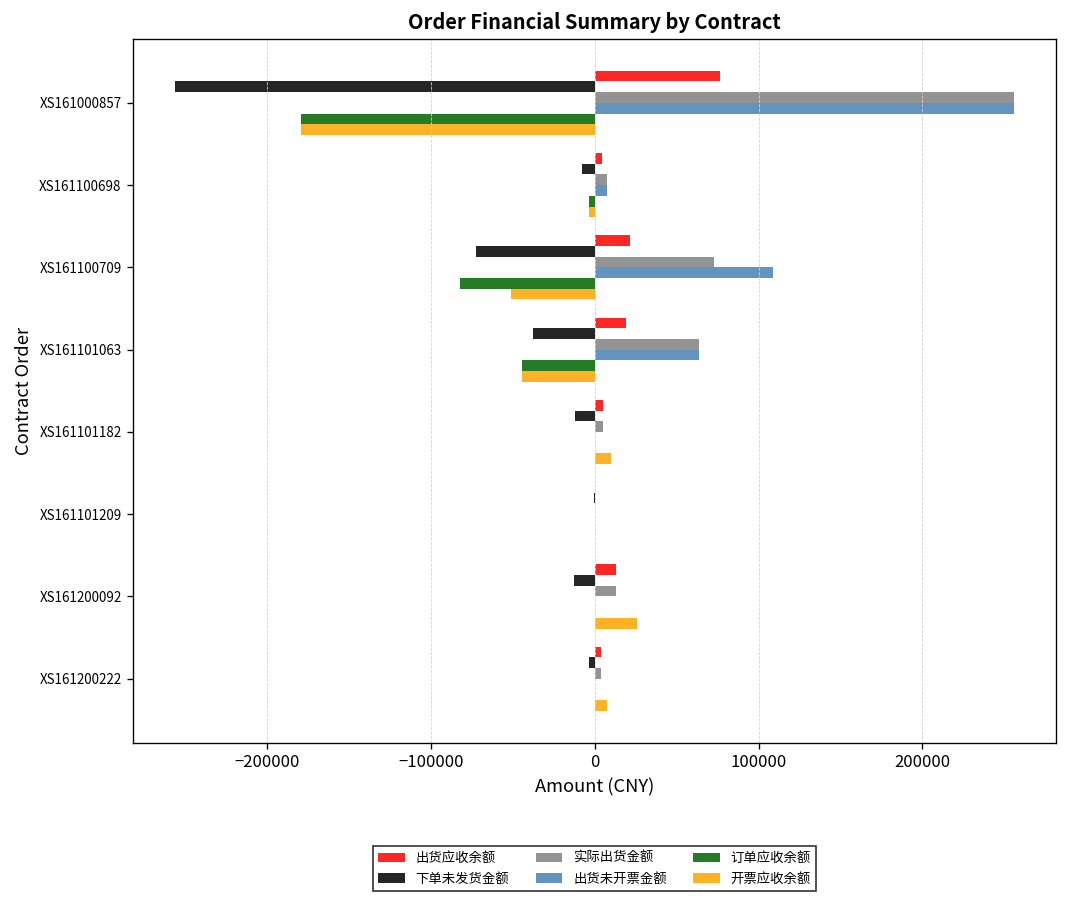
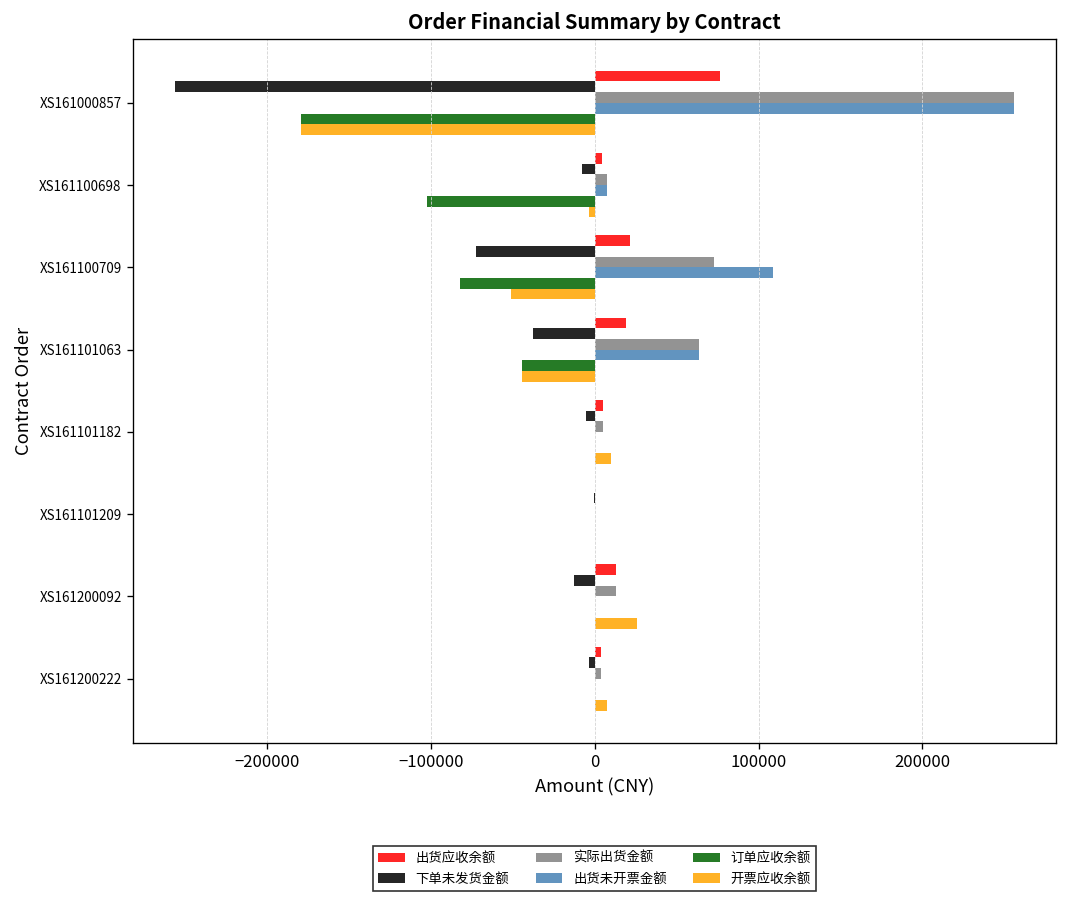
订单应收余额, XS161100698: -3000 -> -102000
下单未发货金额, XS161101182: -12000 -> -5000
